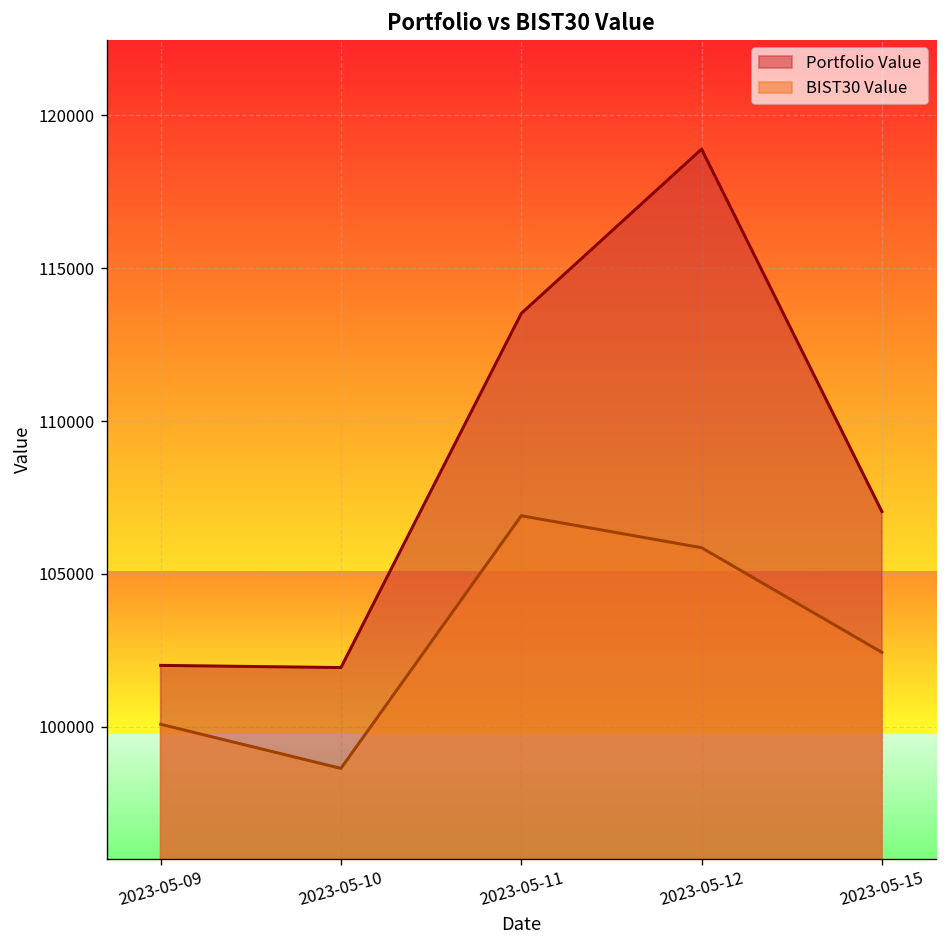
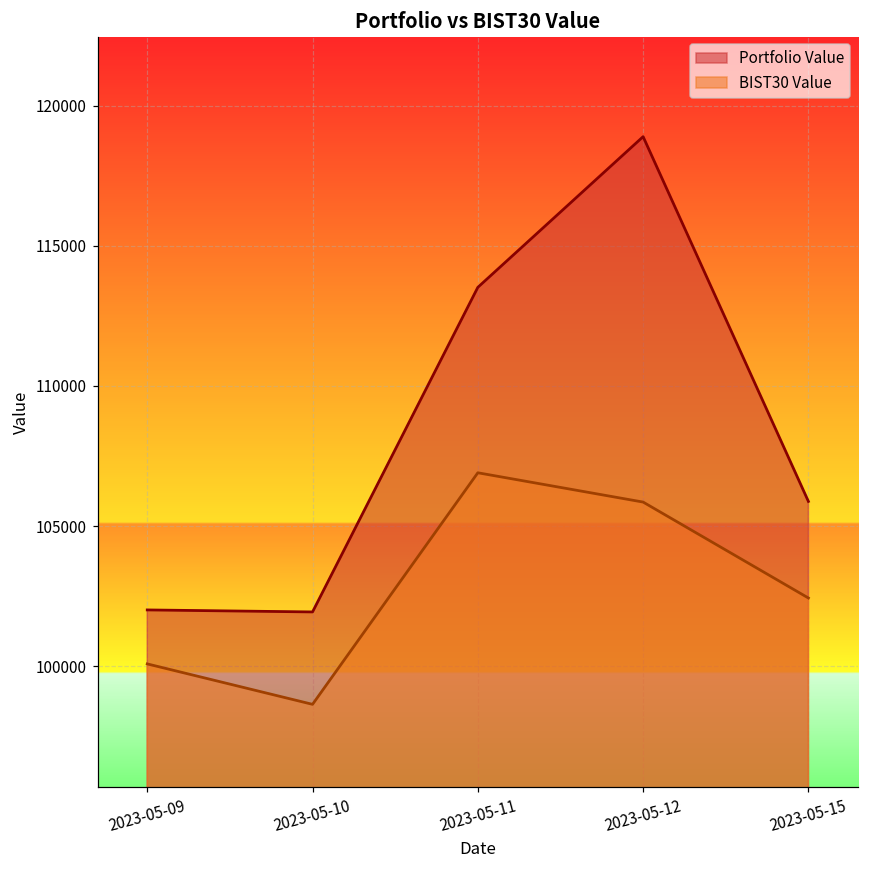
Portfolio Value, 2023-05-15: 107000 -> 105900
